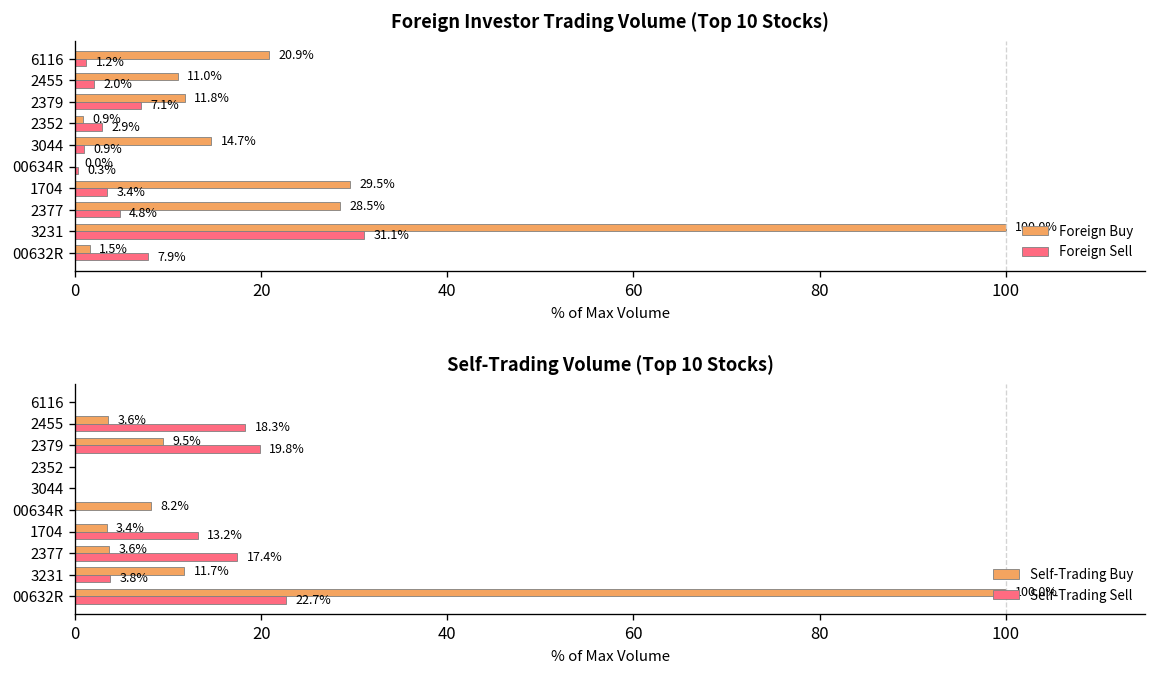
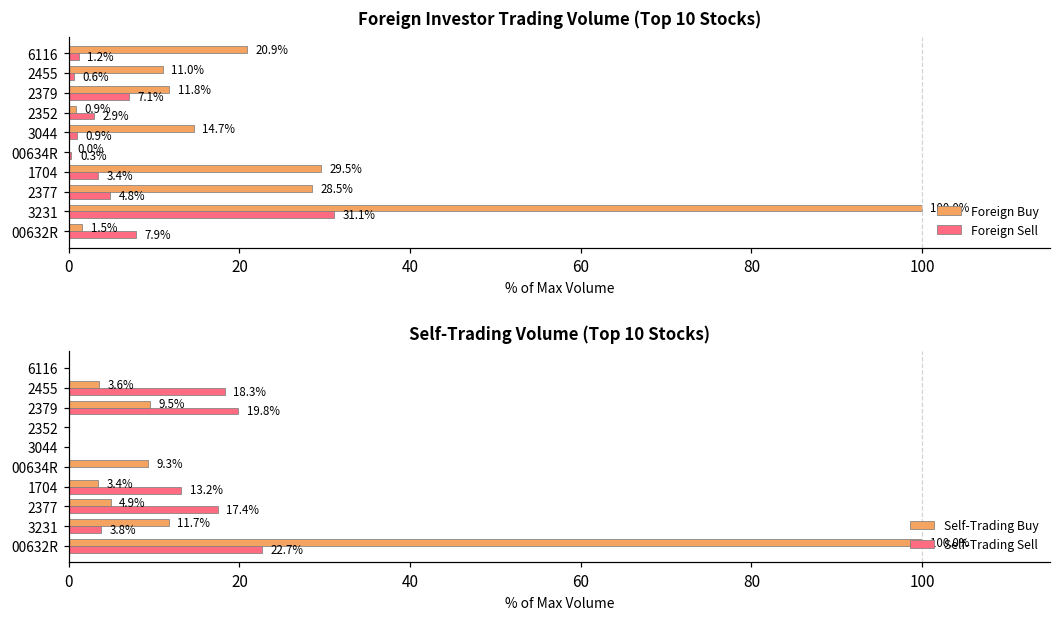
Foreign Investor Trading Volume (Top 10 Stocks), Foreign Sell, 2455: 2.0% -> 0.6%
Self-Trading Volume (Top 10 Stocks), Self-Trading Buy, 00634R: 8.2% -> 9.3%
Self-Trading Volume (Top 10 Stocks), Self-Trading Buy, 2377: 3.6% -> 4.9%
